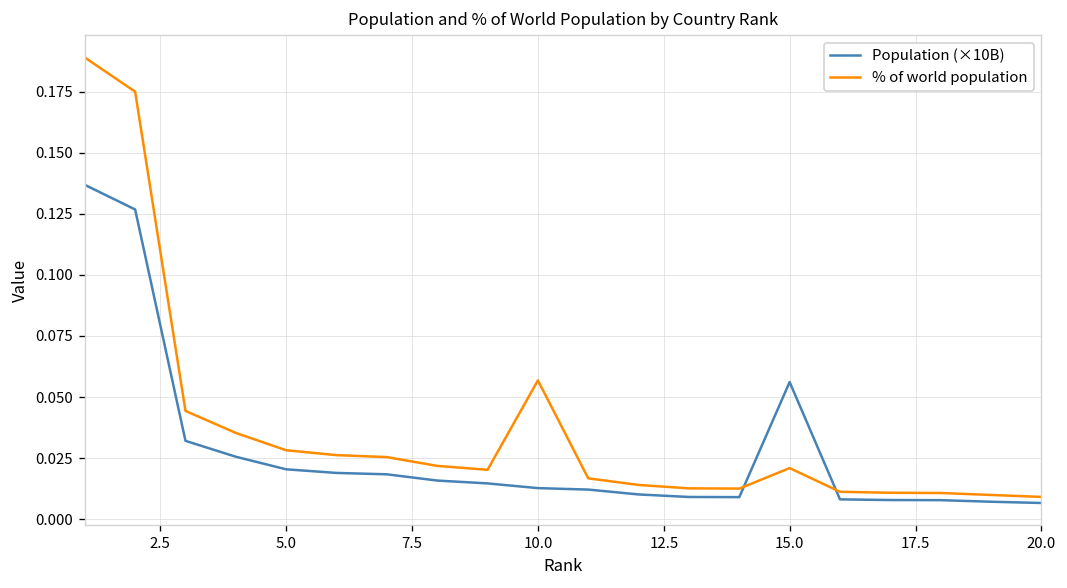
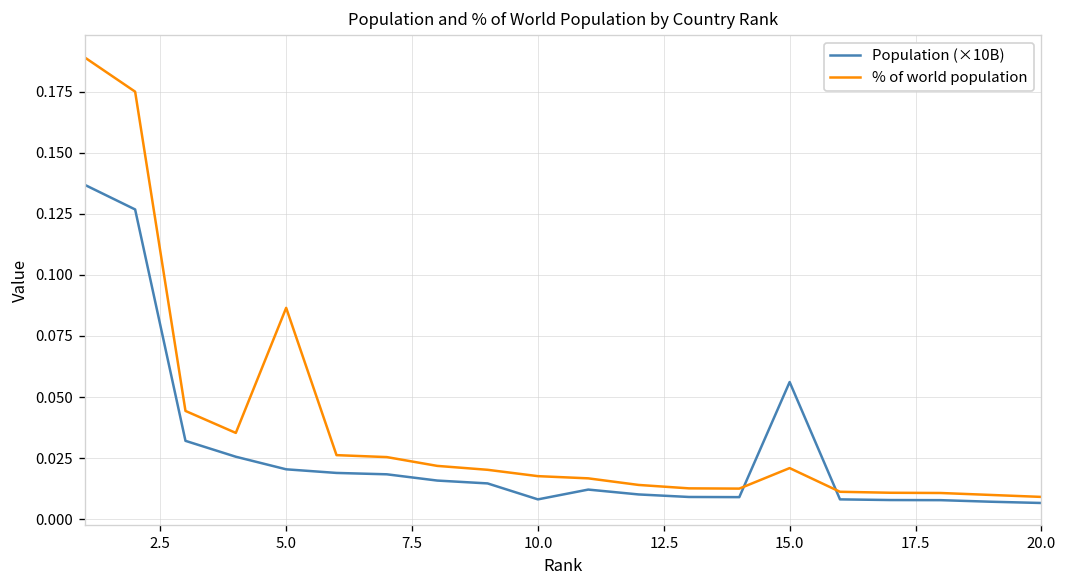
% of world population, 5.0: 0.028 -> 0.087
Population (×10B), 10.0: 0.013 -> 0.008
% of world population, 10.0: 0.057 -> 0.018
